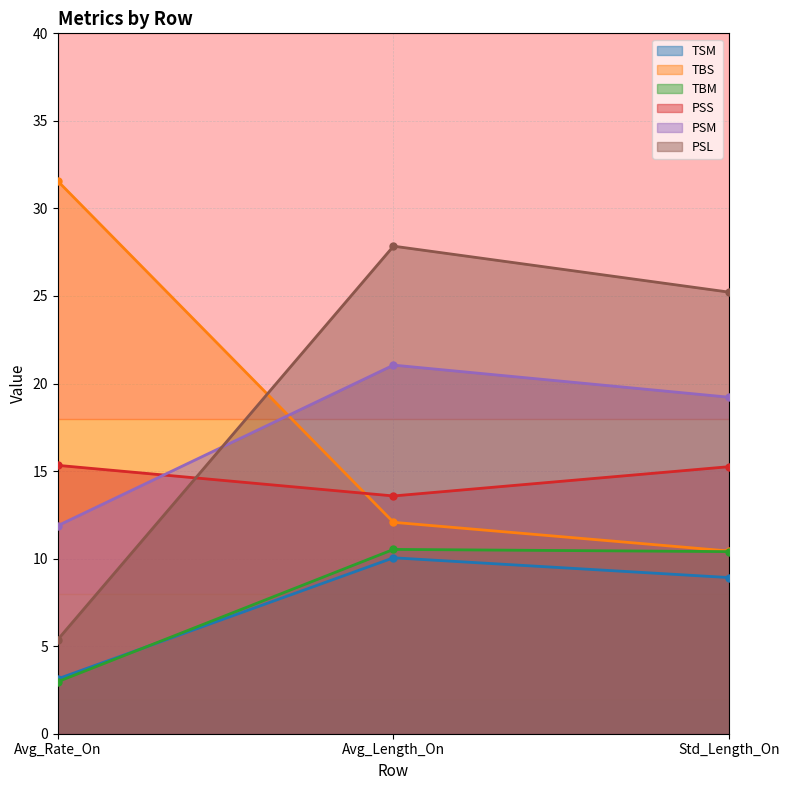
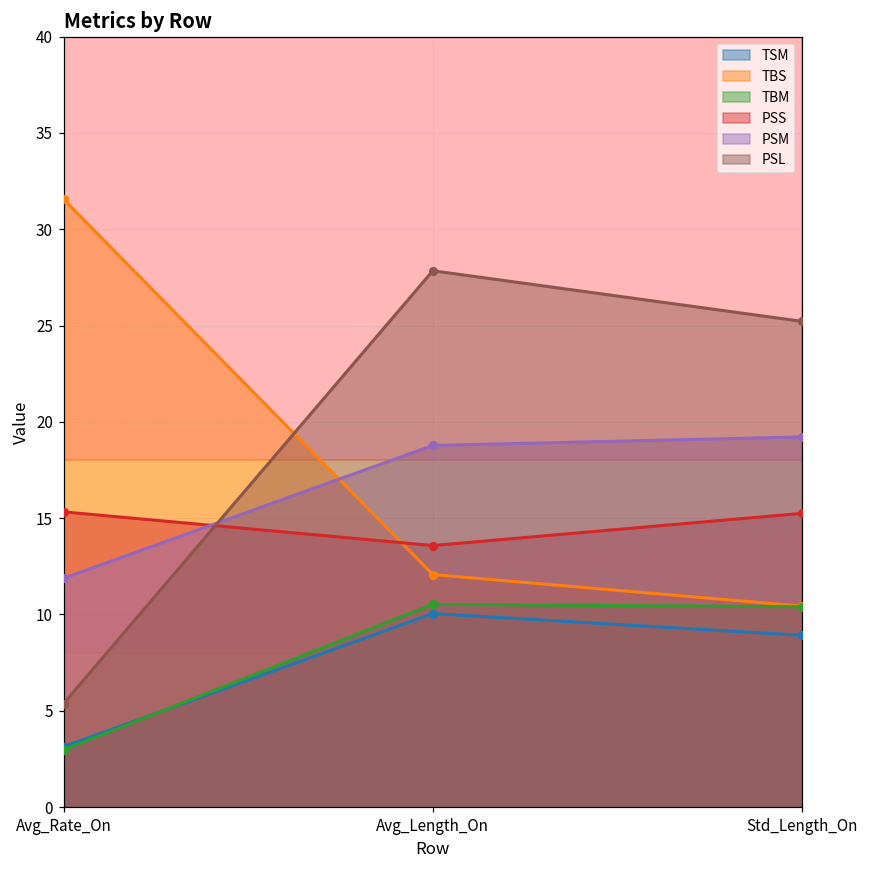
PSM, Avg_Length_On: 21.1 -> 18.8
